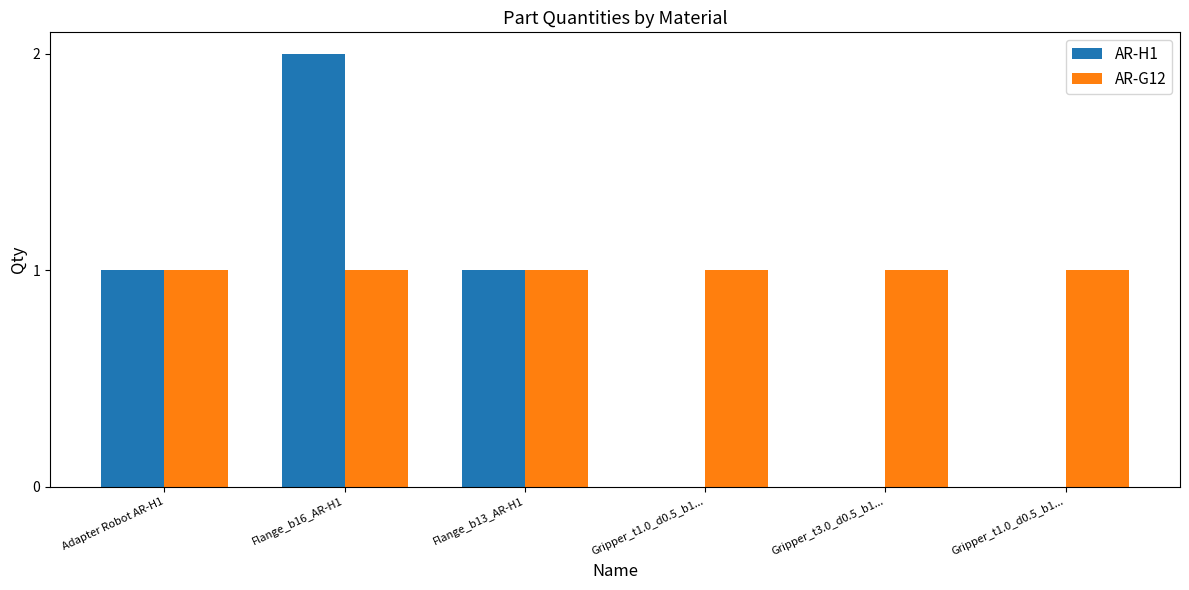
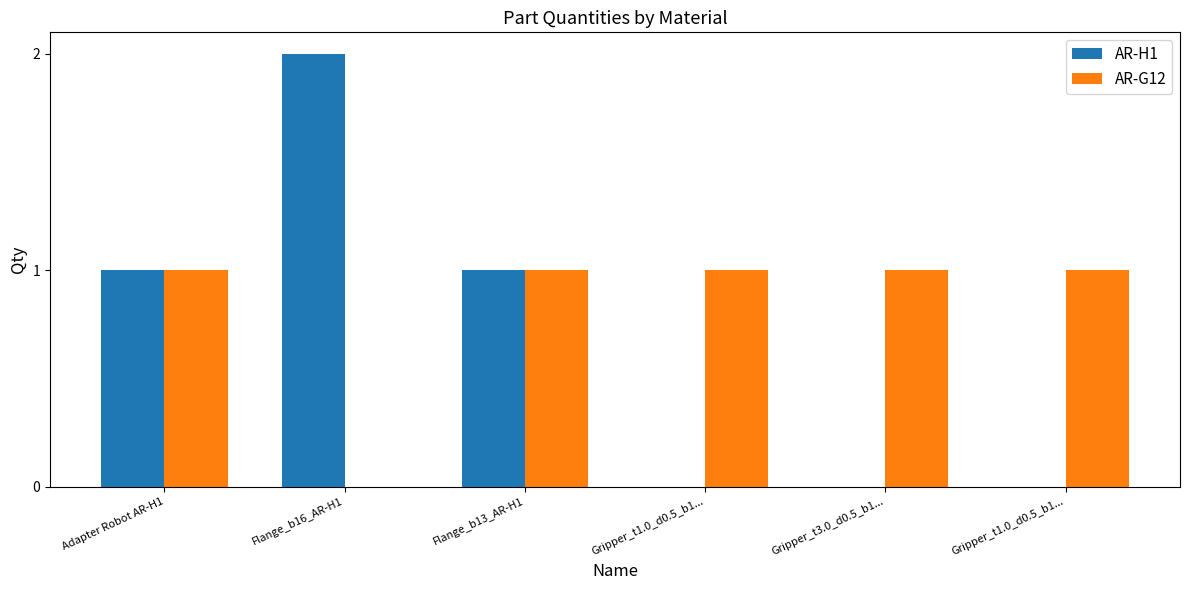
AR-G12, Flange_b16_AR-H1: 1 -> 0
